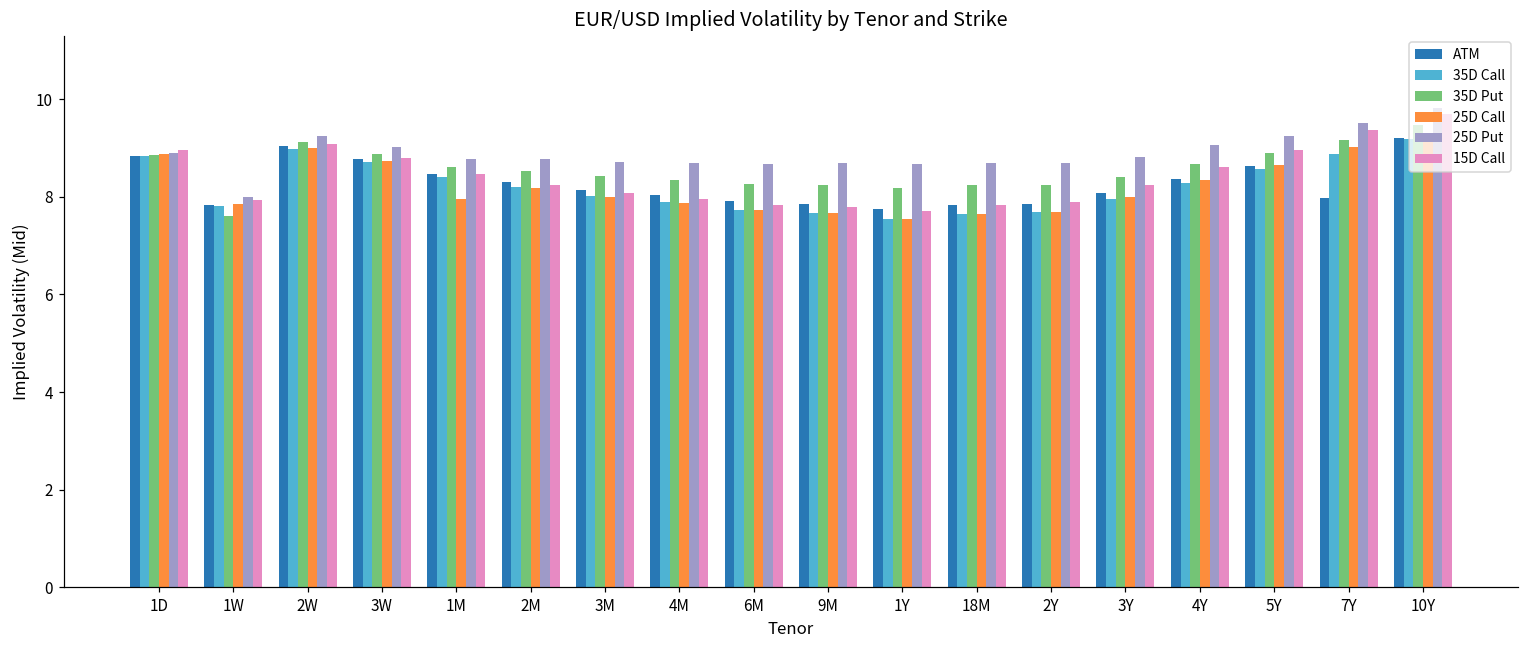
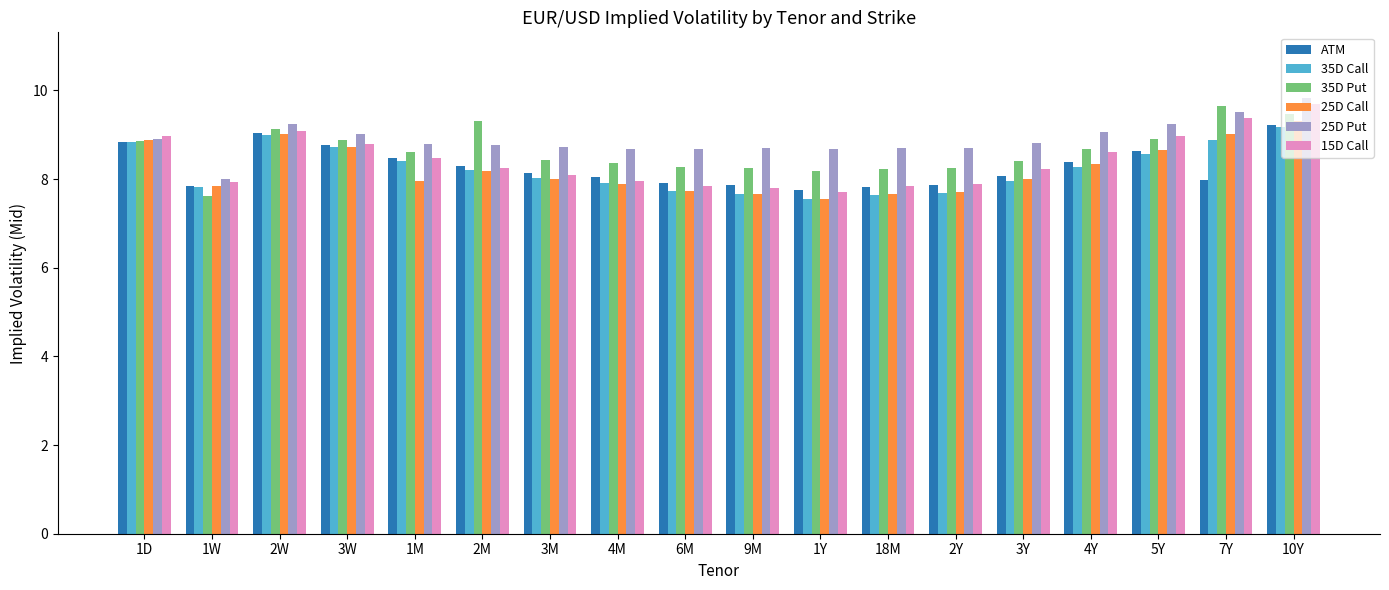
35D Put, 2M: 8.5 -> 9.3
35D Put, 7Y: 9.2 -> 9.7
